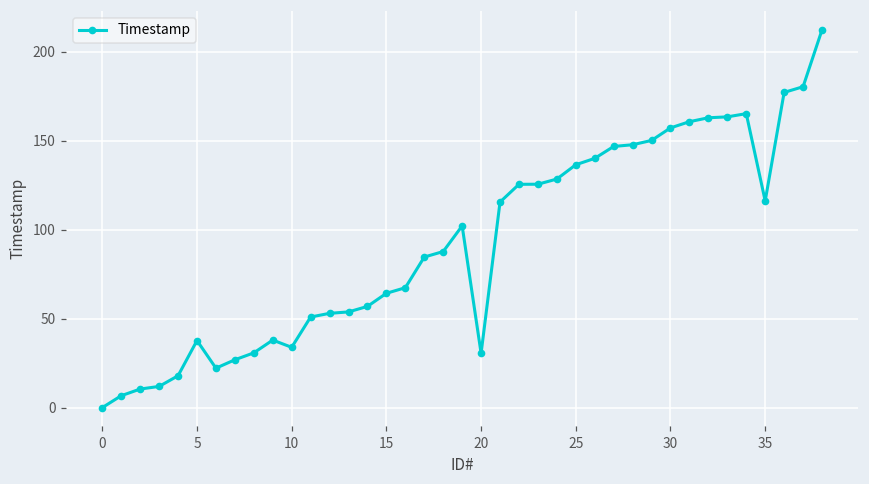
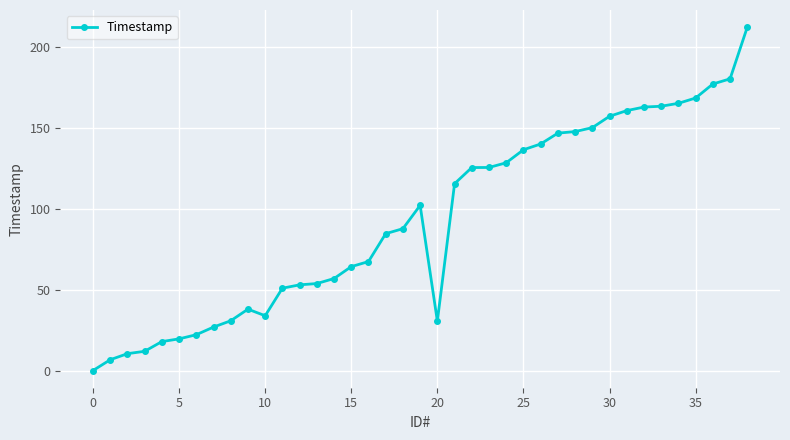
5: 38 -> 20
35: 116 -> 168
